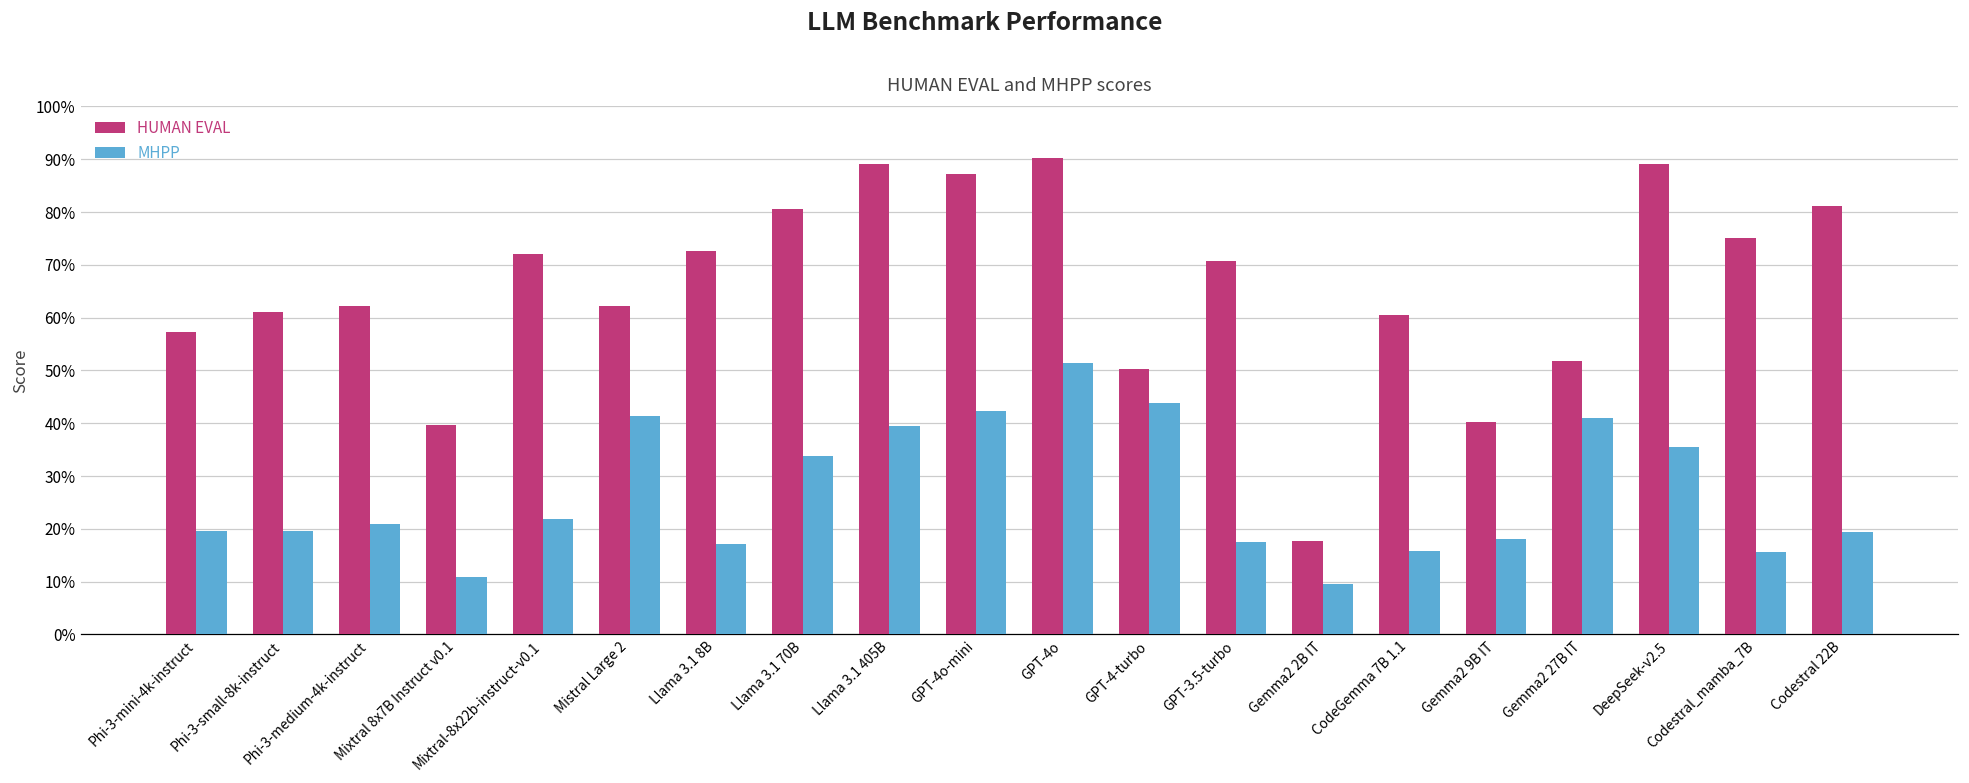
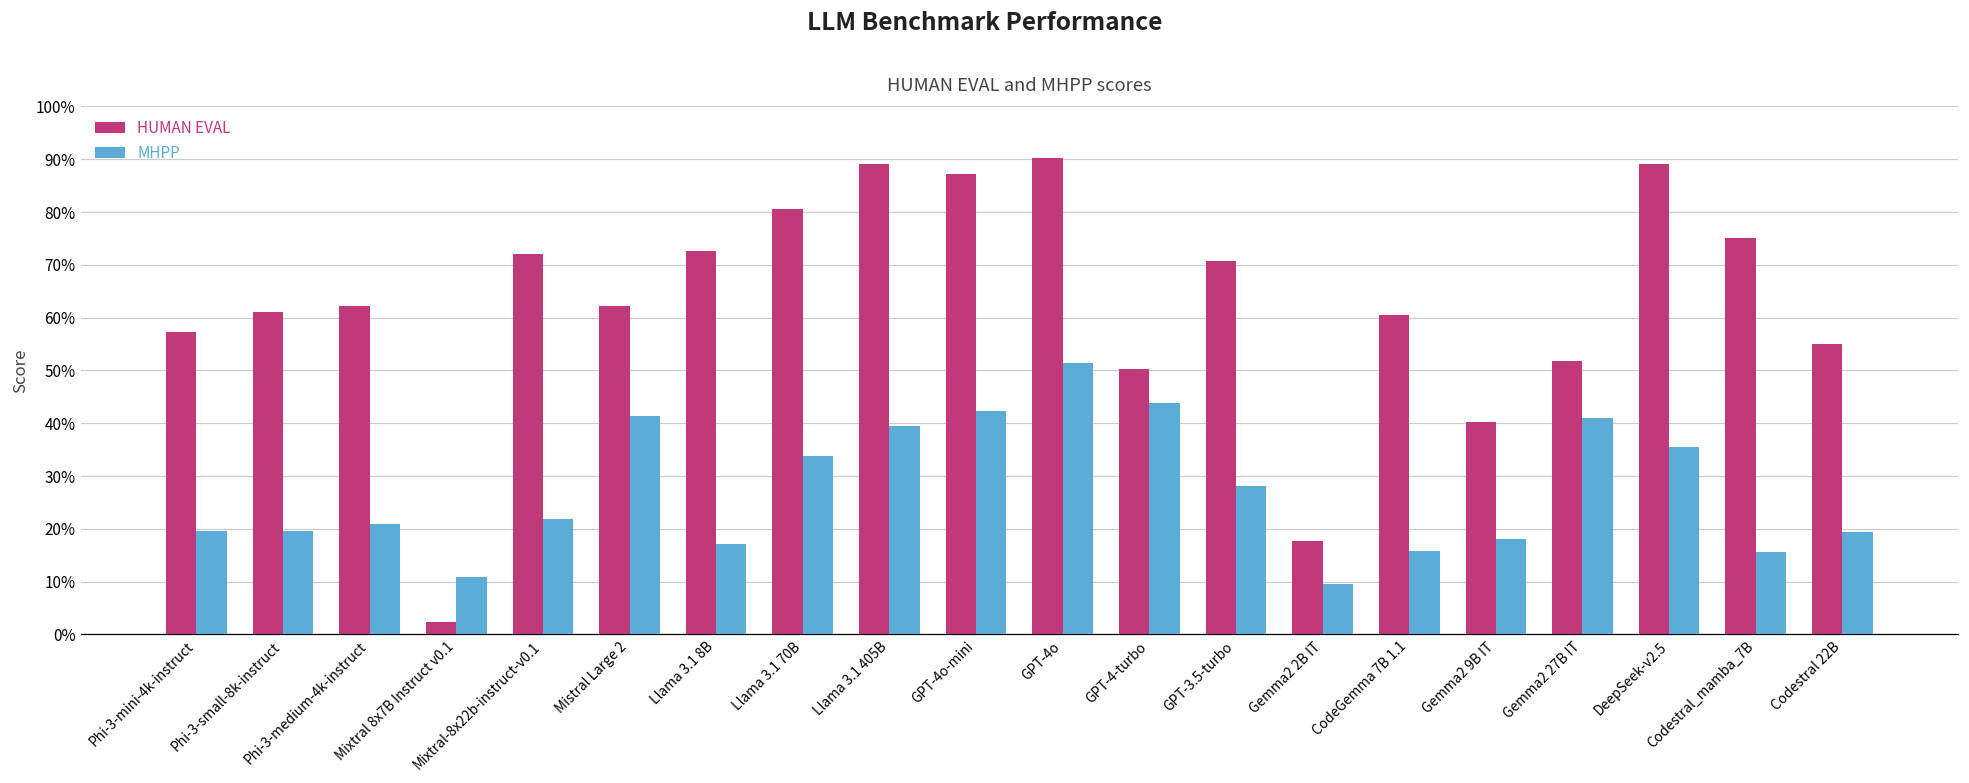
HUMAN EVAL, Mixtral 8x7B Instruct v0.1: 40% -> 2%
MHPP, GPT-3.5-turbo: 17% -> 28%
HUMAN EVAL, Codestral 22B: 81% -> 55%
